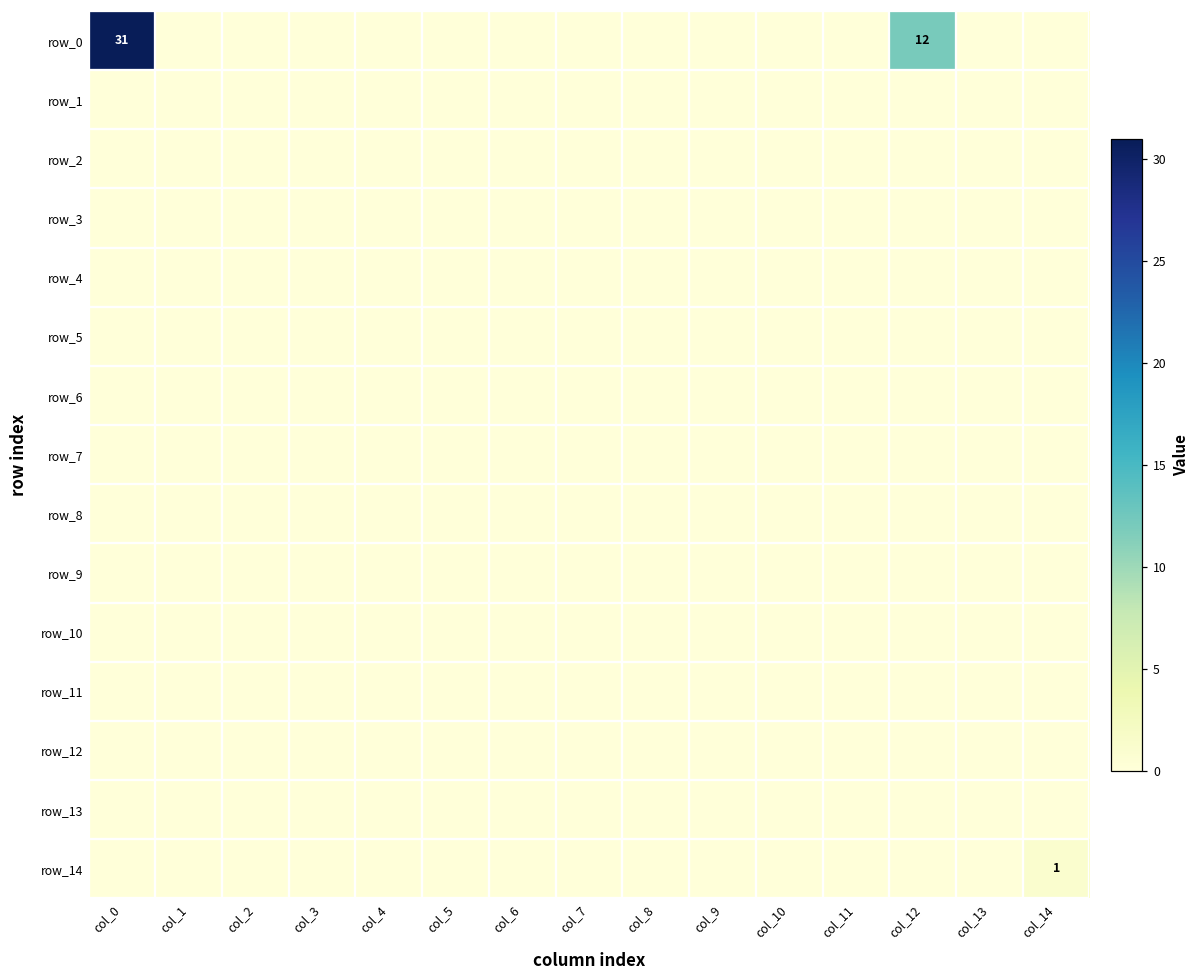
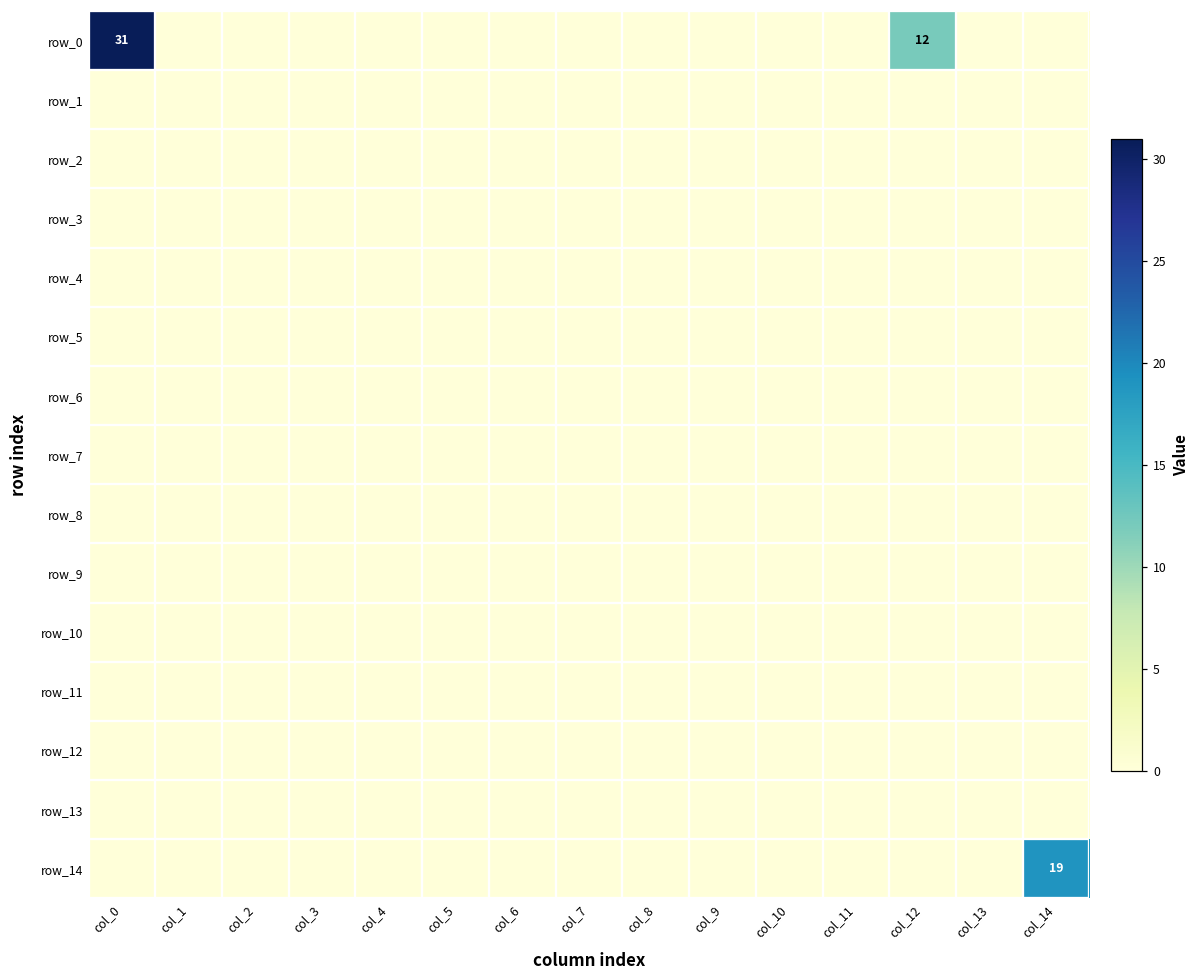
row_14, col_14: 1 -> 19
